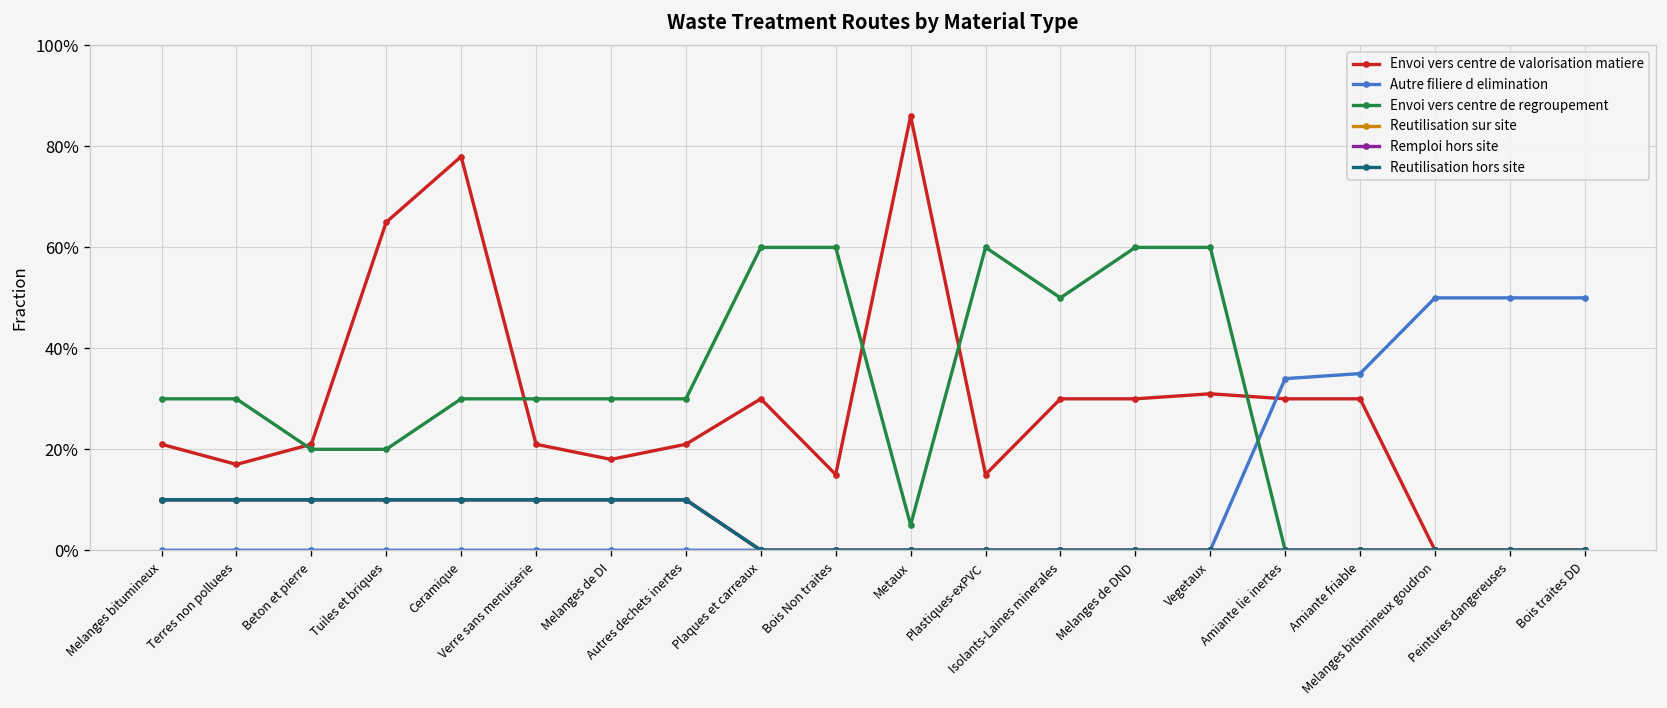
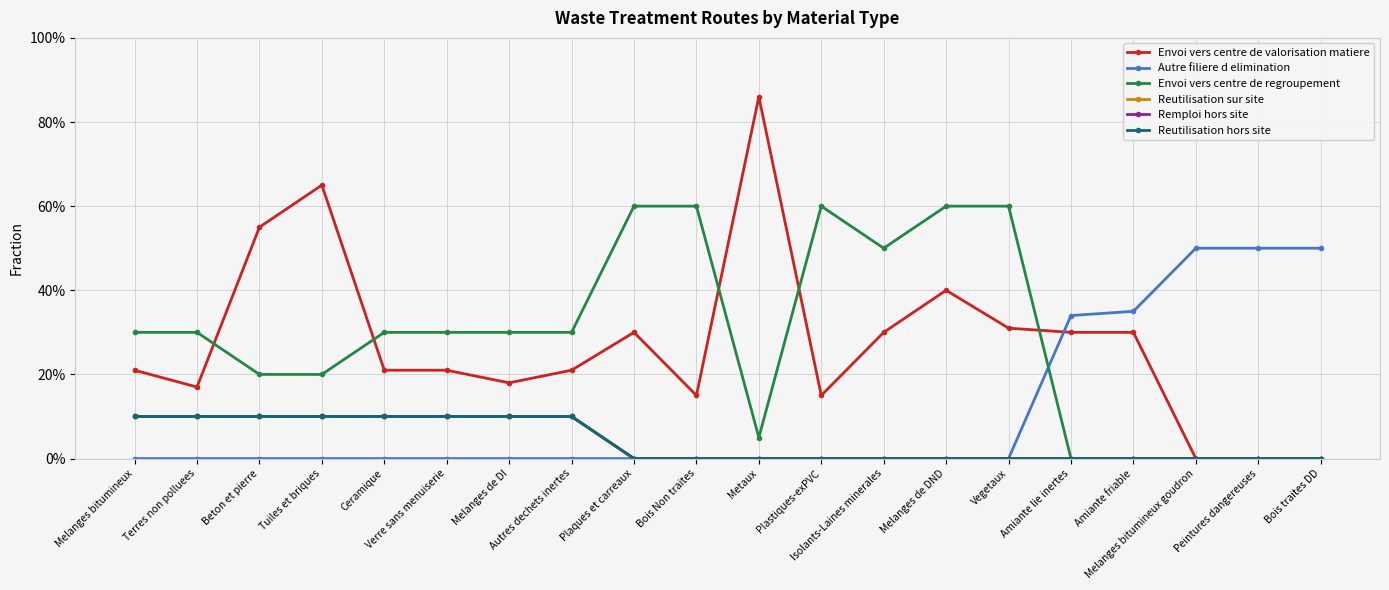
Envoi vers centre de valorisation matiere, Beton et pierre: 21% -> 55%
Envoi vers centre de valorisation matiere, Ceramique: 78% -> 21%
Envoi vers centre de valorisation matiere, Melanges de DND: 30% -> 40%
